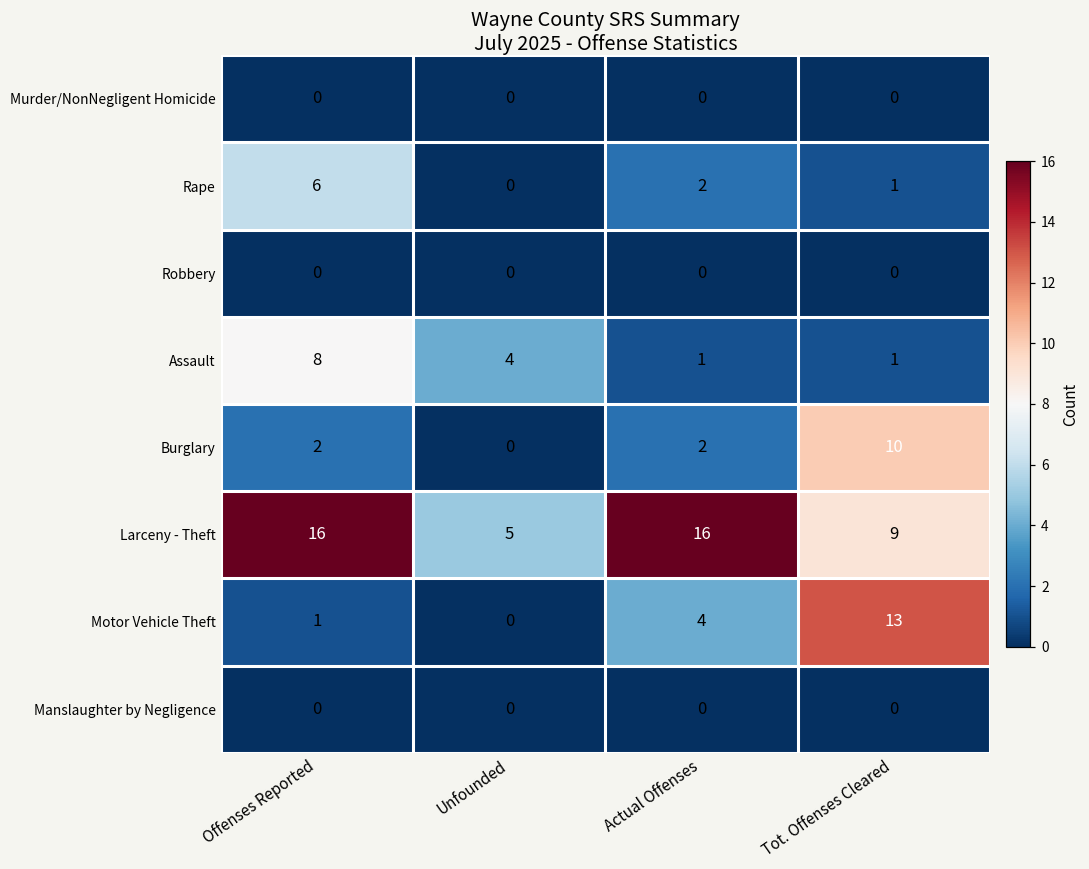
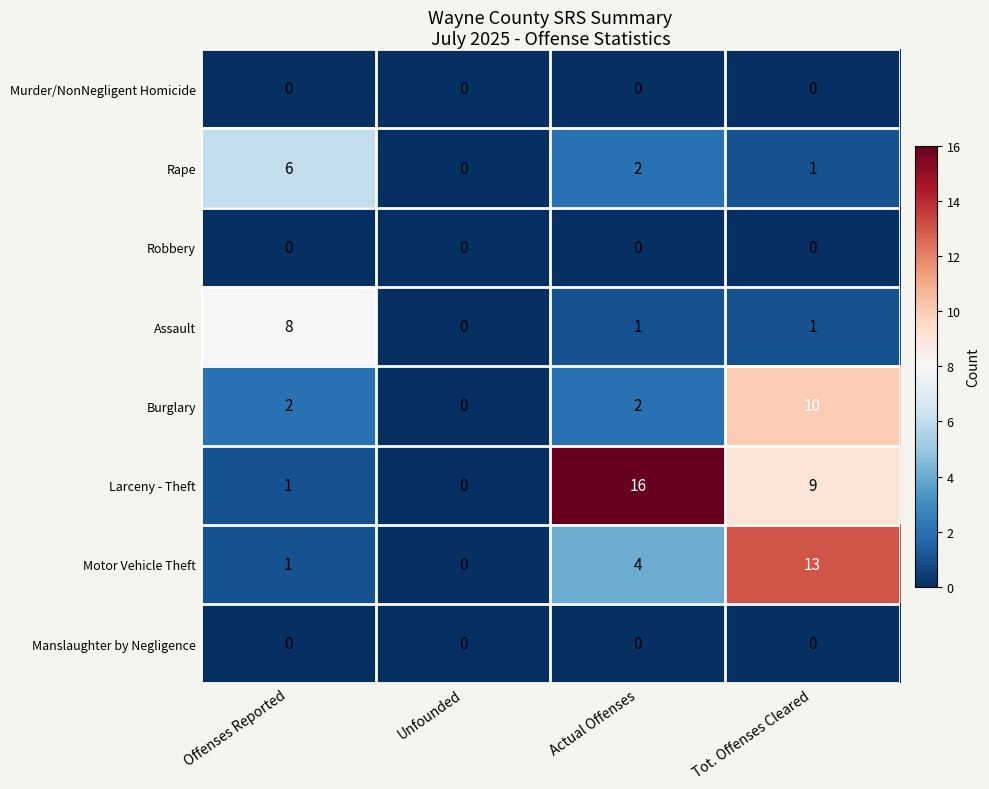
Assault, Unfounded: 4 -> 0
Larceny - Theft, Offenses Reported: 16 -> 1
Larceny - Theft, Unfounded: 5 -> 0
